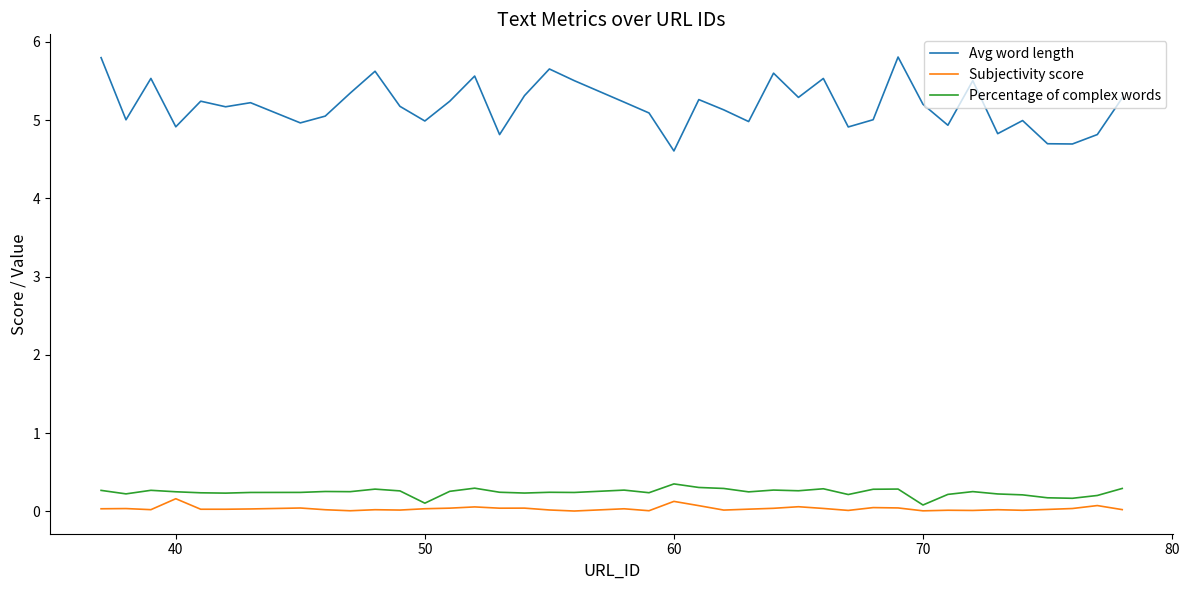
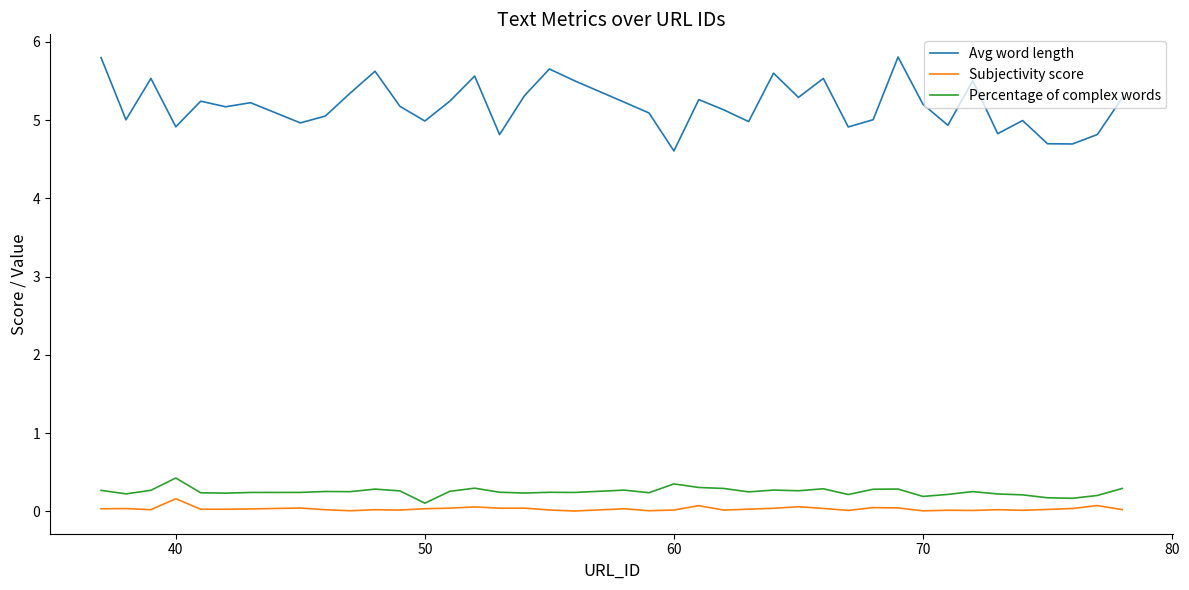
Percentage of complex words, 40: 0.2 -> 0.4
Subjectivity score, 60: 0.1 -> 0.0
Percentage of complex words, 70: 0.1 -> 0.2
